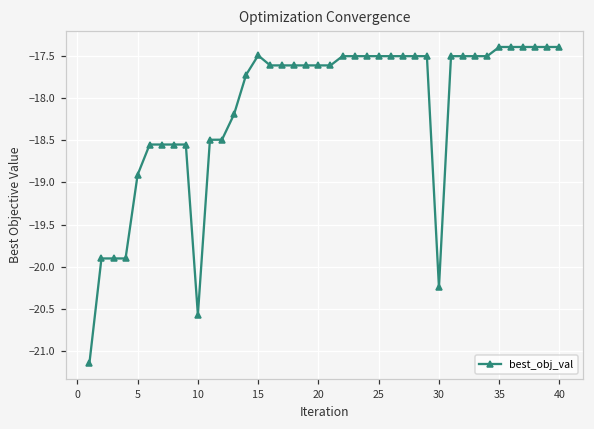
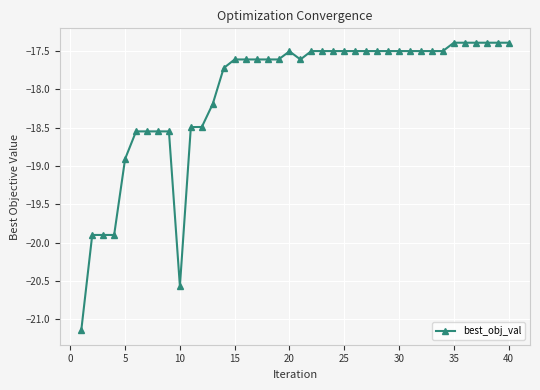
15: -17.5 -> -17.6
20: -17.6 -> -17.5
30: -20.2 -> -17.5
